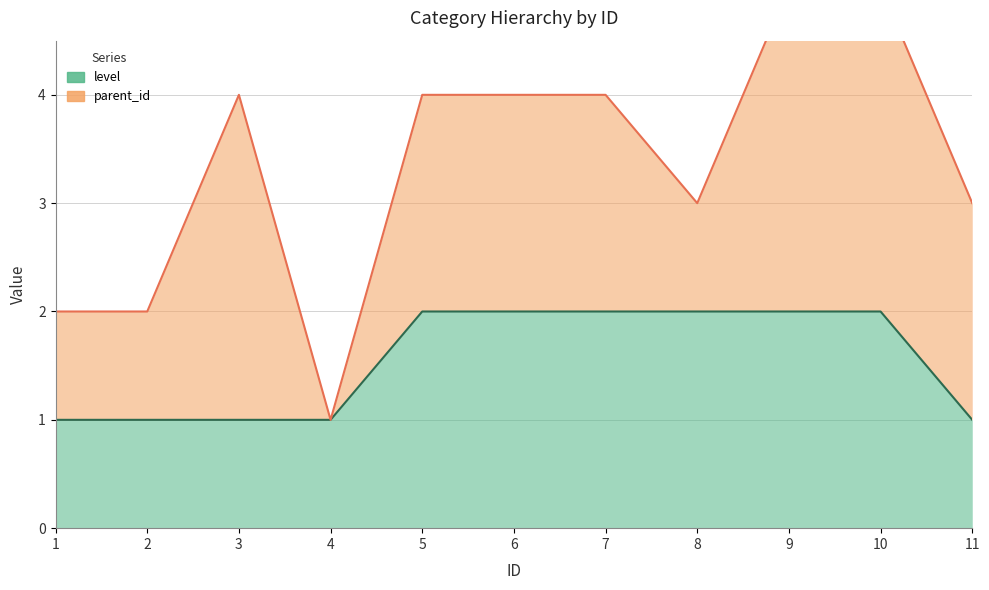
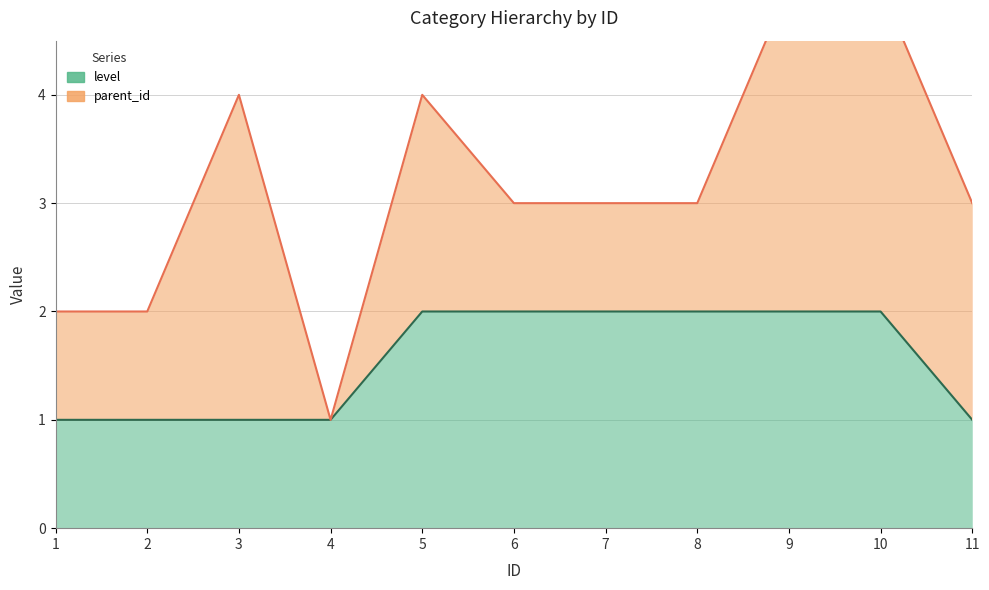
parent_id, 6: 2 -> 1
parent_id, 7: 2 -> 1
